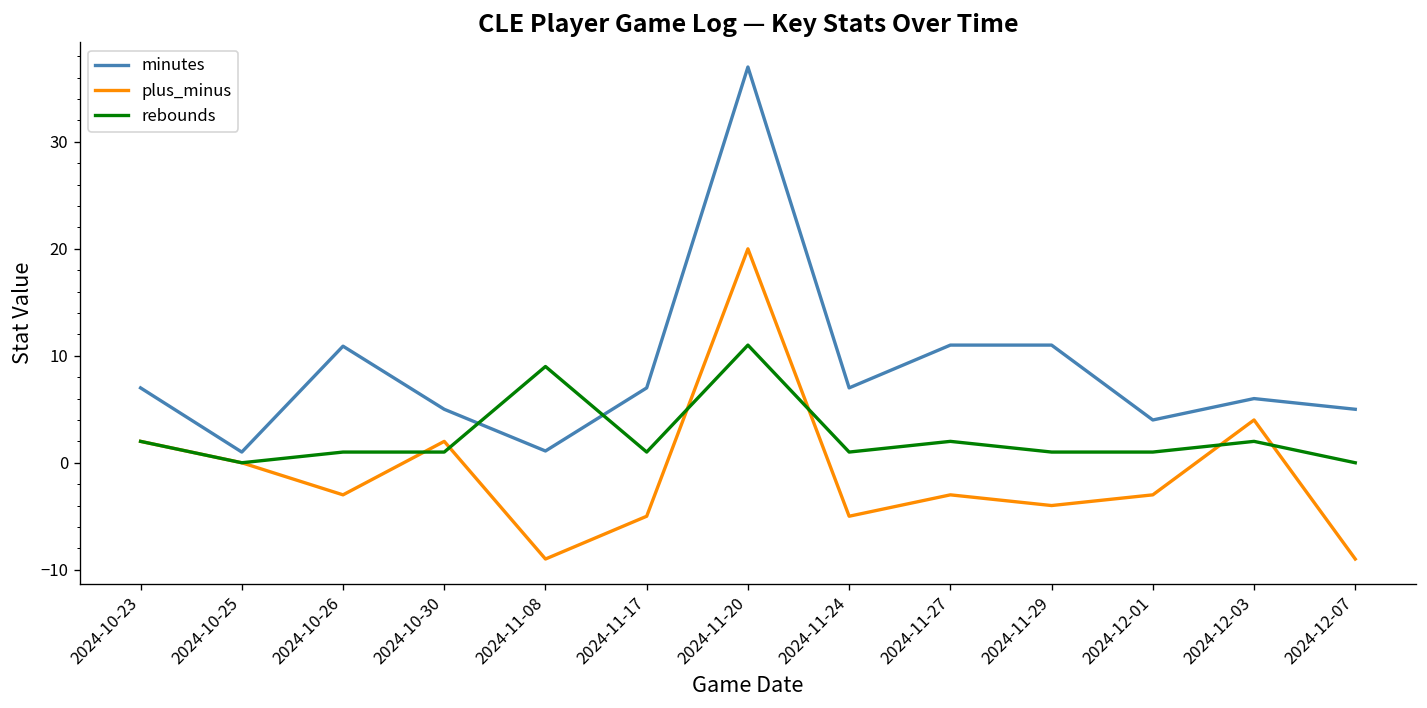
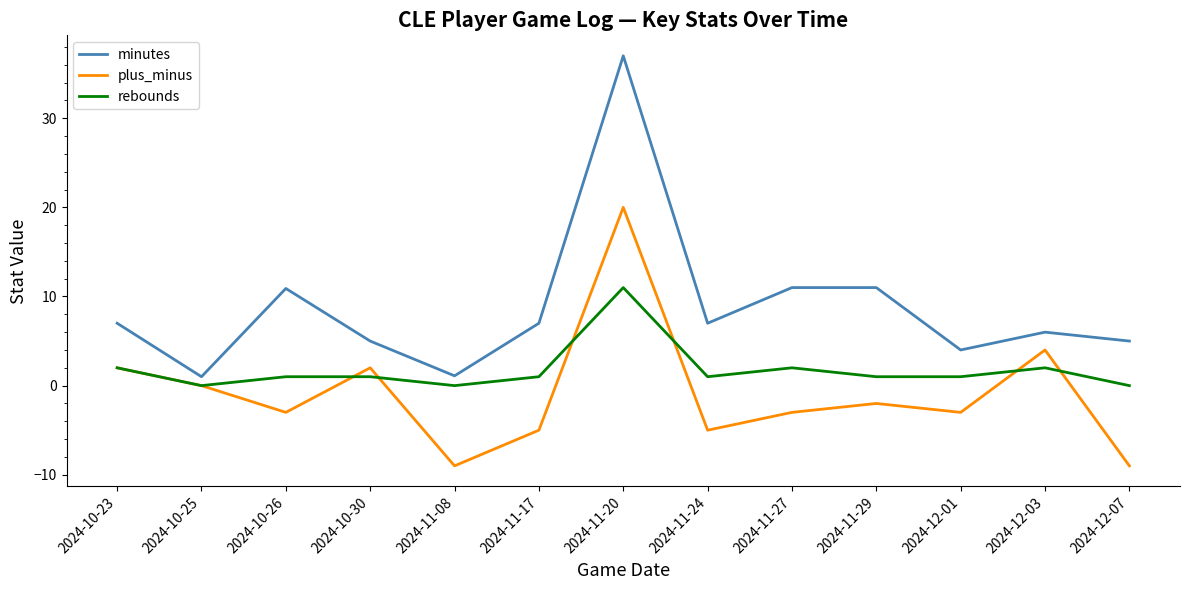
rebounds, 2024-11-08: 9 -> 0
plus_minus, 2024-11-29: -4 -> -2
